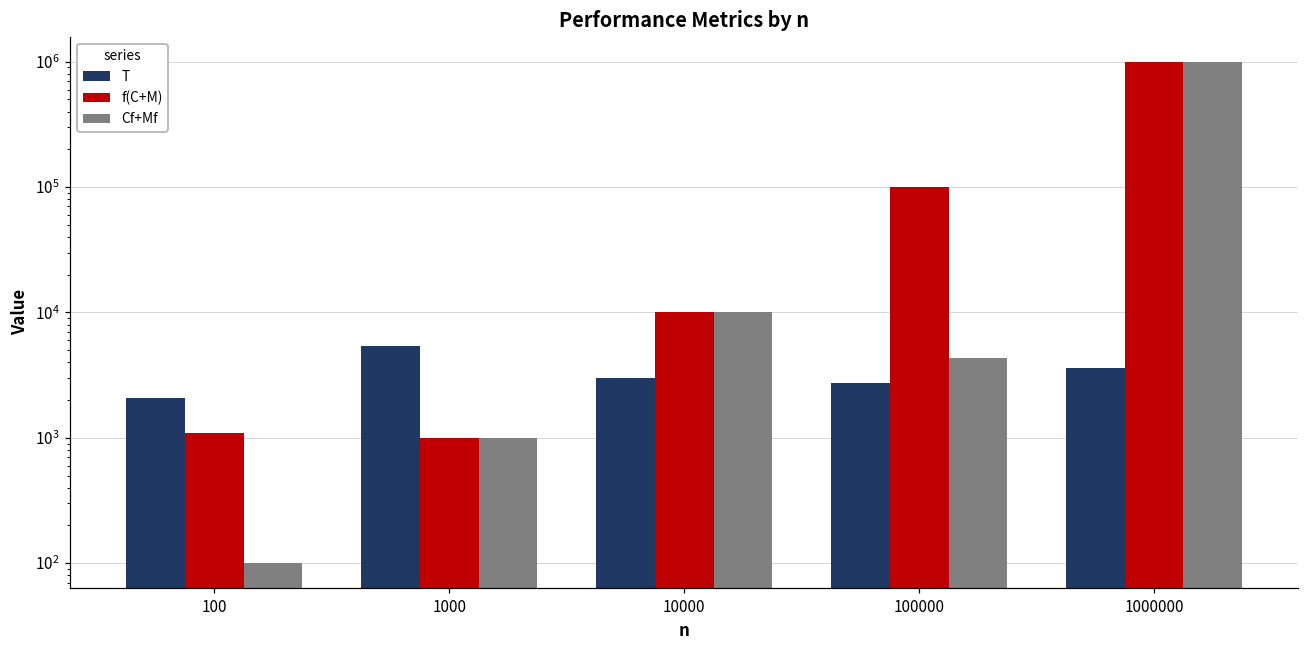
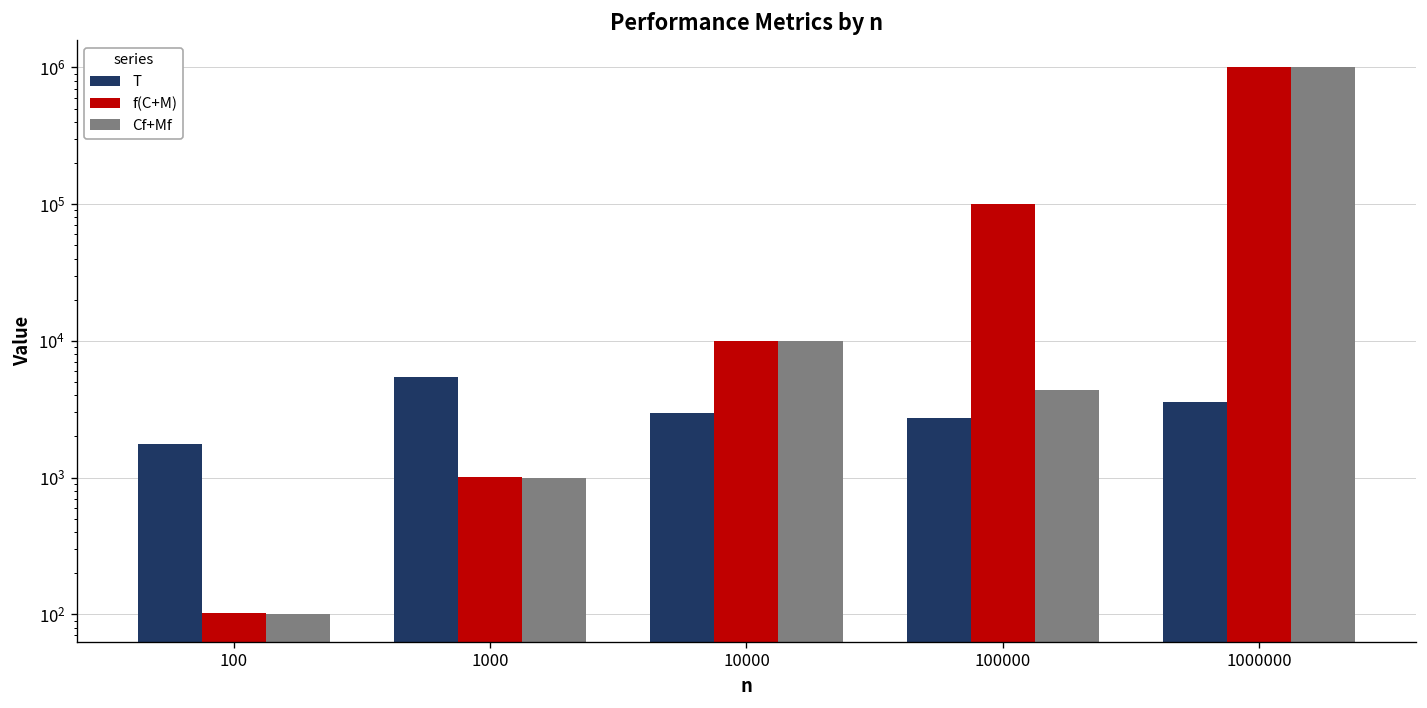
T, 100: 2100 -> 1800
f(C+M), 100: 1100 -> 100
